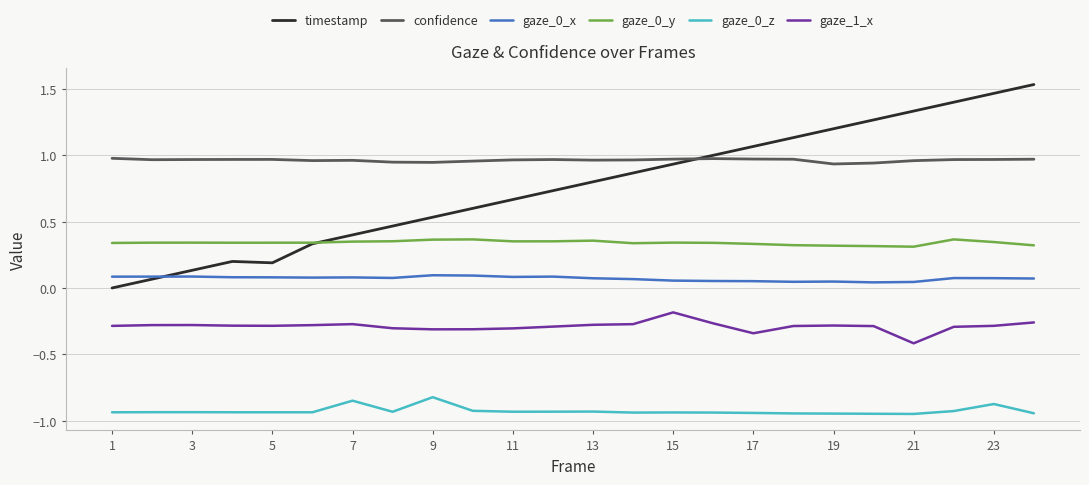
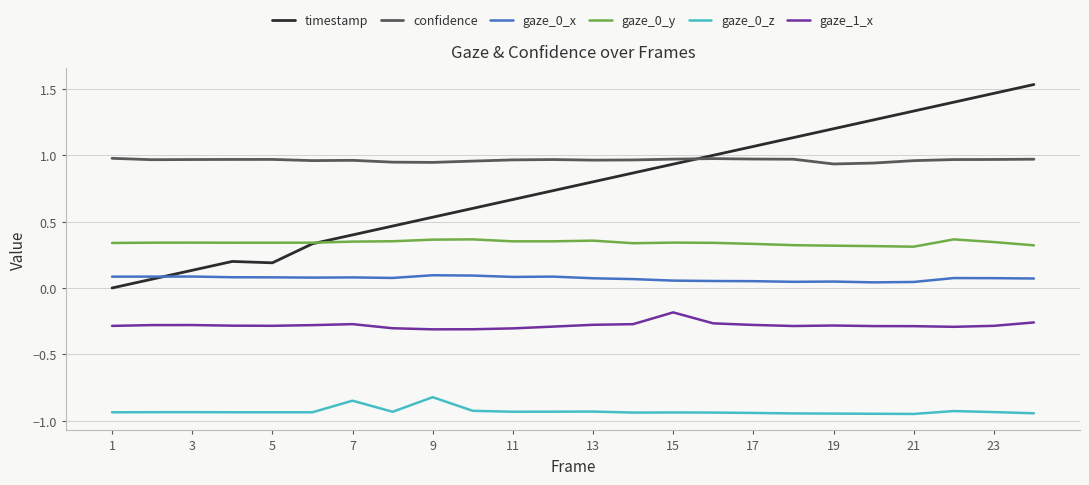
gaze_1_x, 17: -0.34 -> -0.28
gaze_1_x, 21: -0.42 -> -0.29
gaze_0_z, 23: -0.87 -> -0.94
